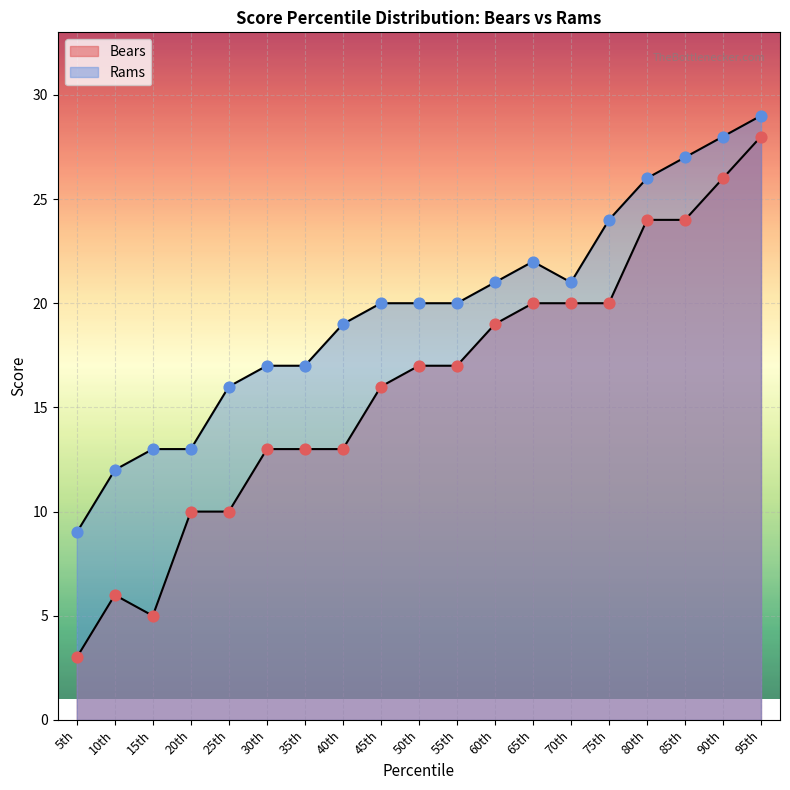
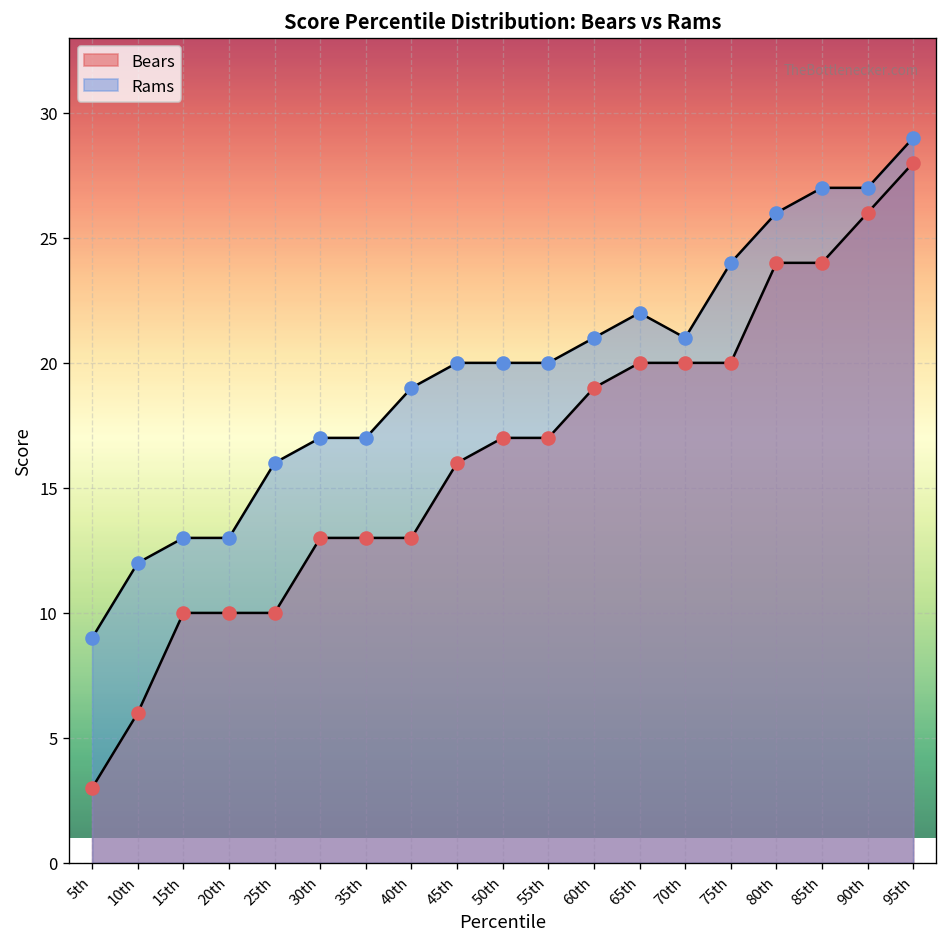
Bears, 15th: 5 -> 10
Rams, 90th: 28 -> 27
